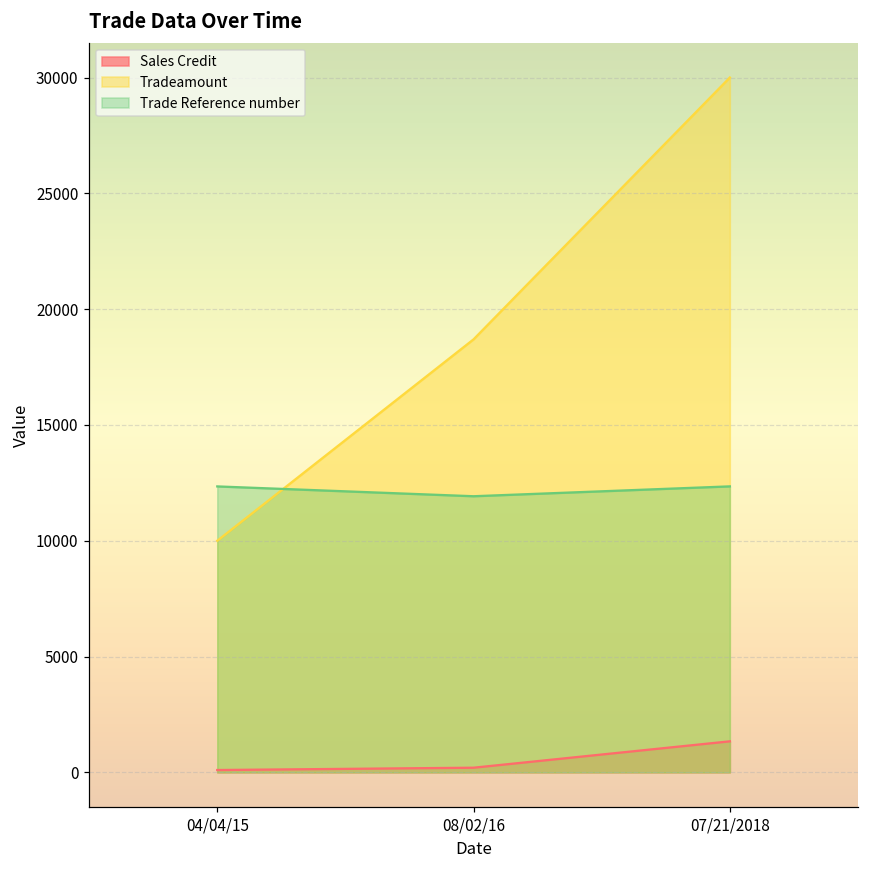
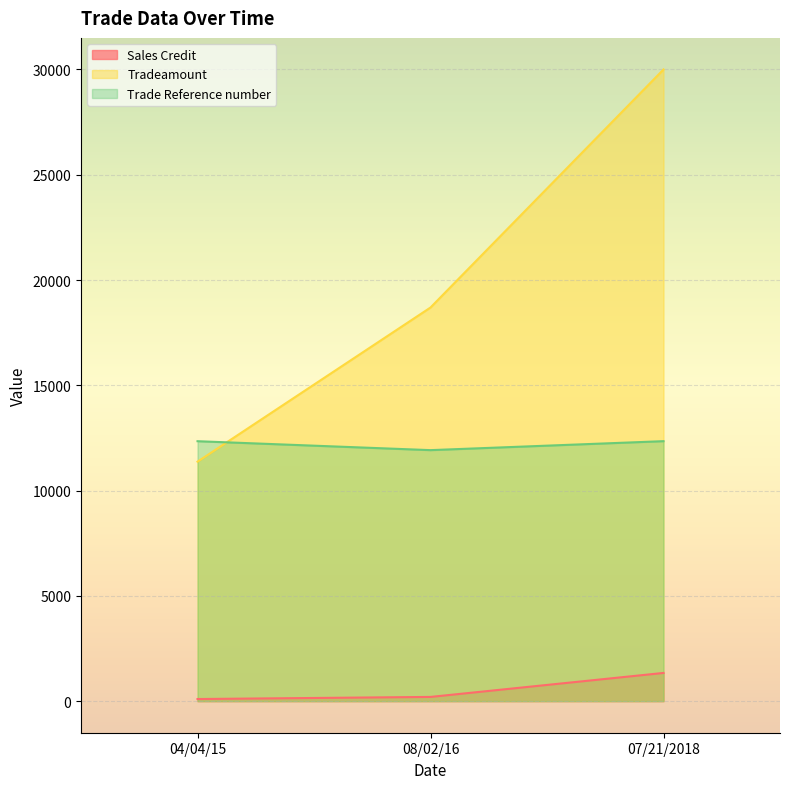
Tradeamount, 04/04/15: 10000 -> 11400
